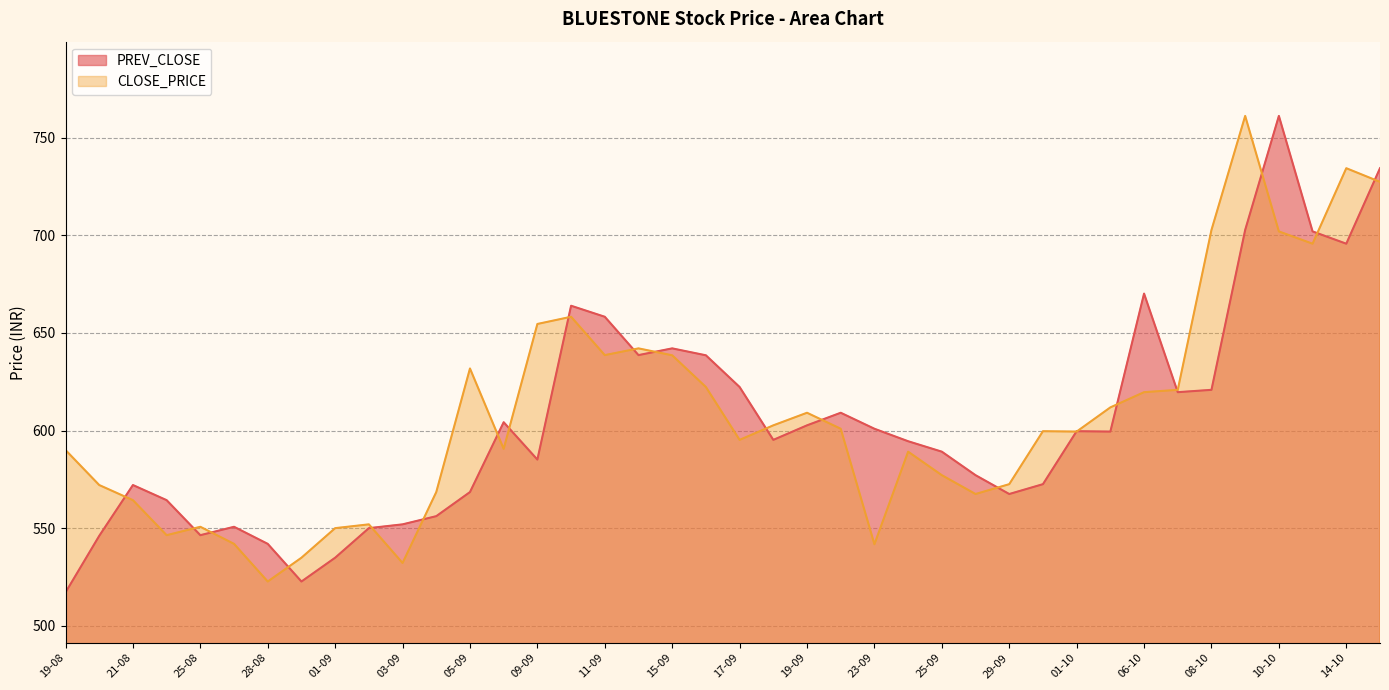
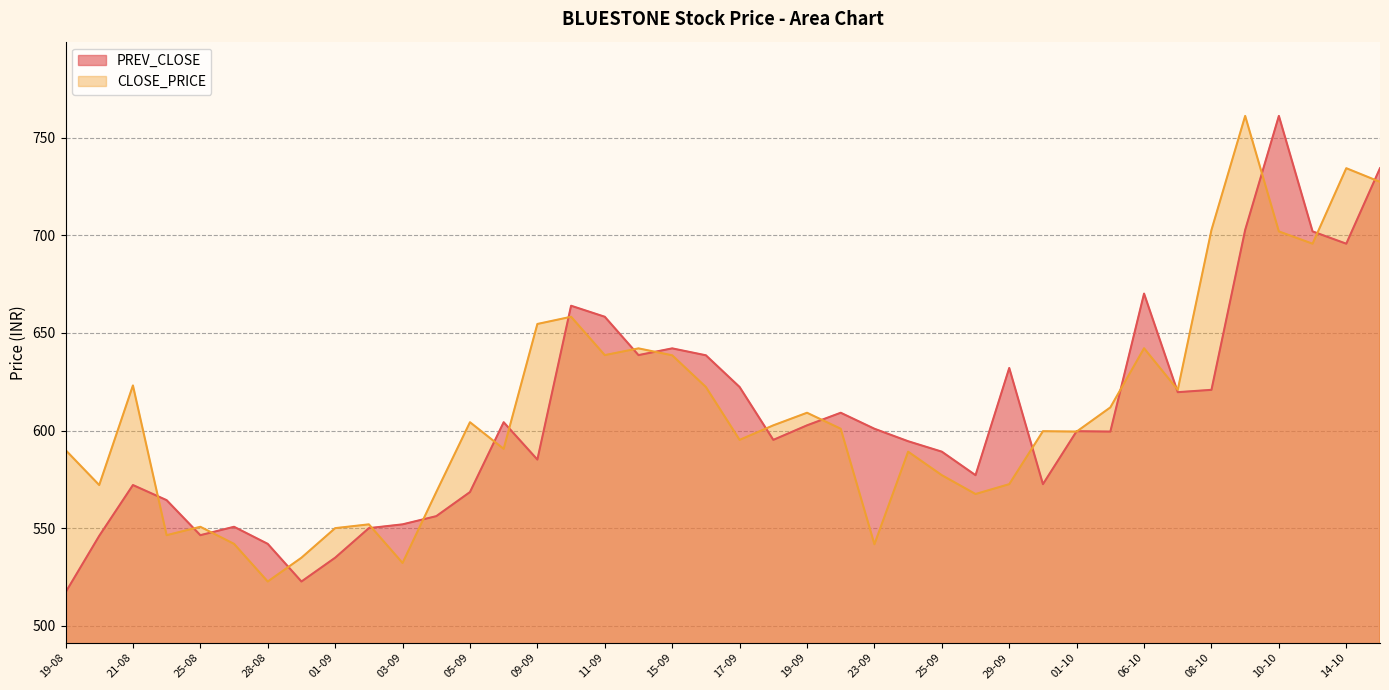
CLOSE_PRICE, 21-08: 564 -> 623
CLOSE_PRICE, 05-09: 632 -> 604
PREV_CLOSE, 29-09: 567 -> 632
CLOSE_PRICE, 06-10: 620 -> 642
